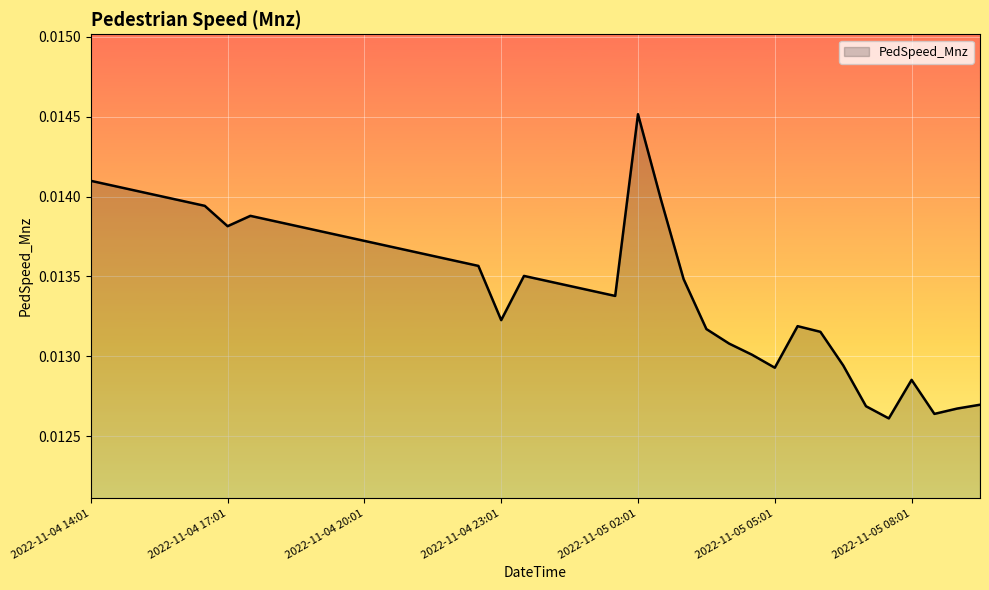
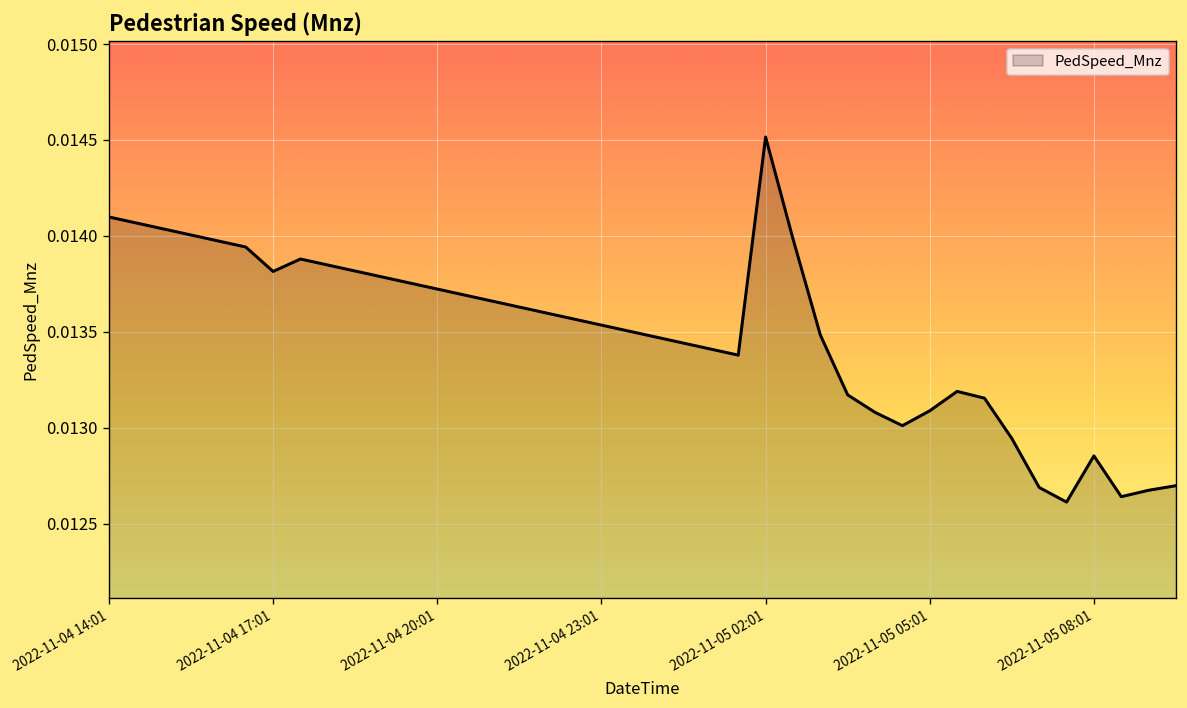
2022-11-04 23:01: 0.01323 -> 0.01353
2022-11-05 05:01: 0.01293 -> 0.01309
